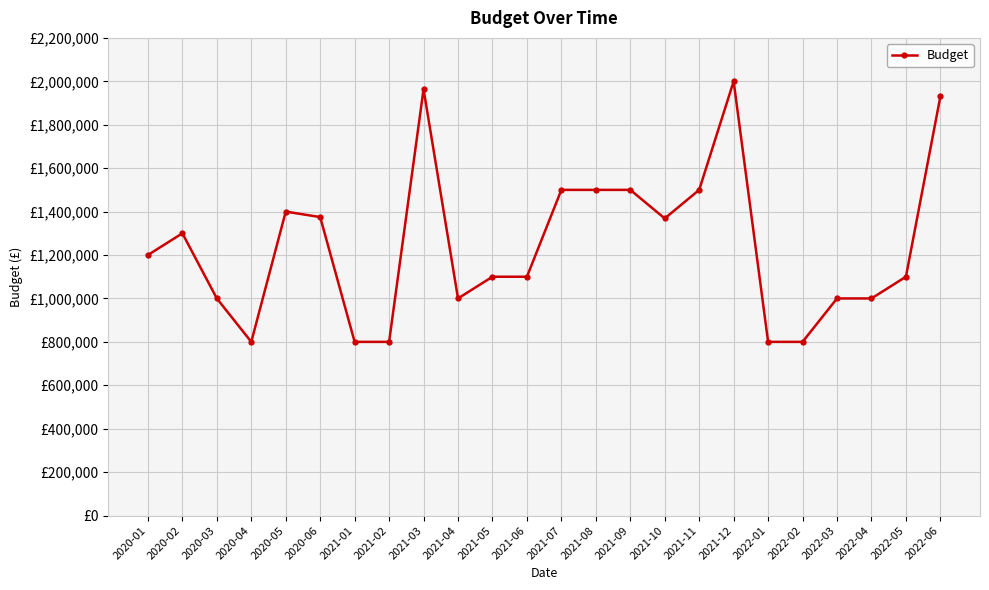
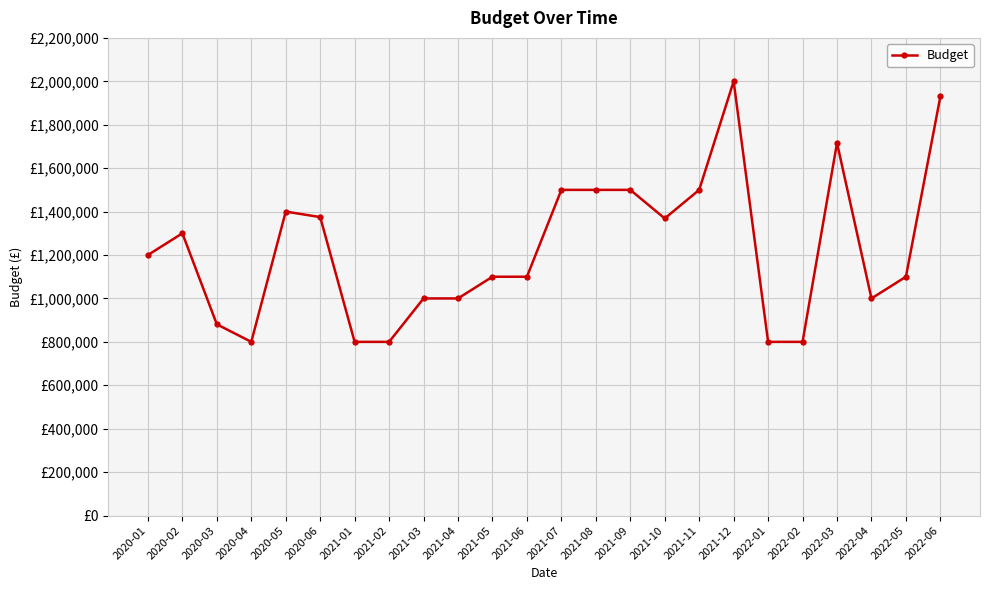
2020-03: £1,000,000 -> £880,000
2021-03: £1,960,000 -> £1,000,000
2022-03: £1,000,000 -> £1,720,000
